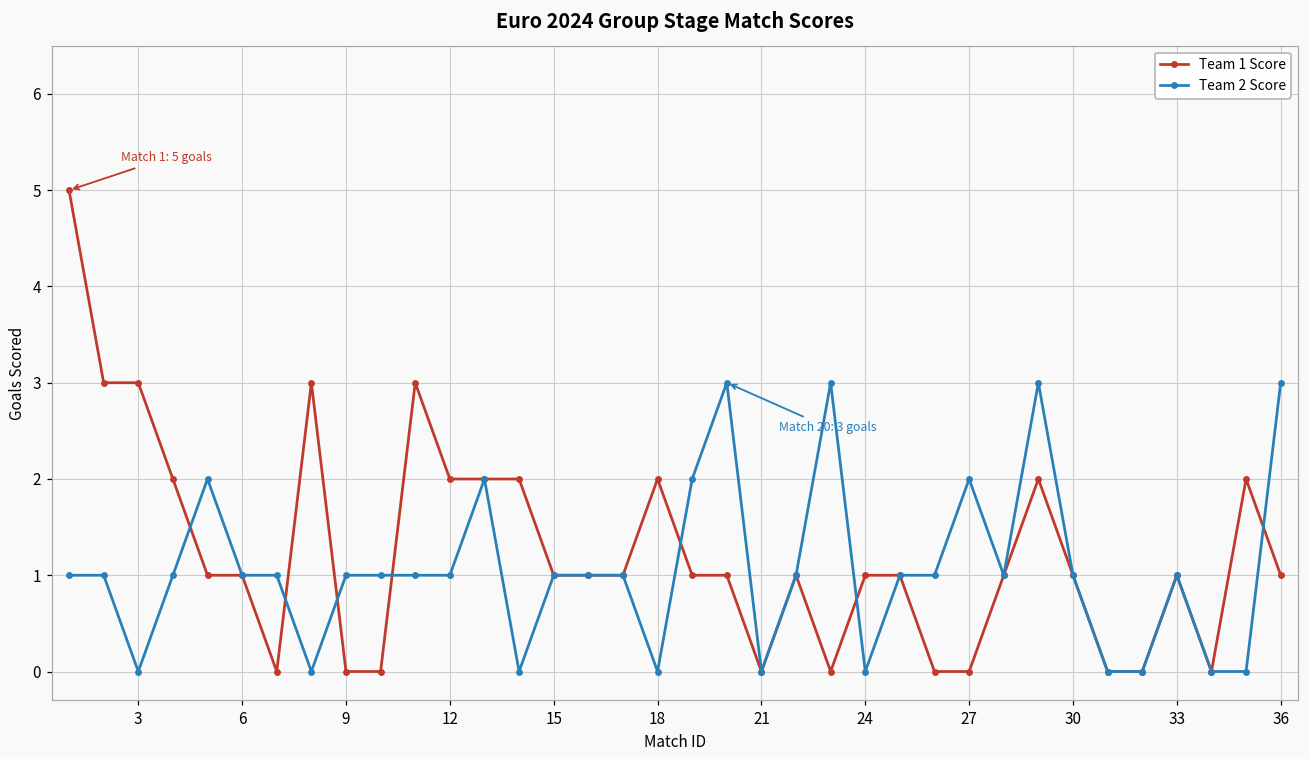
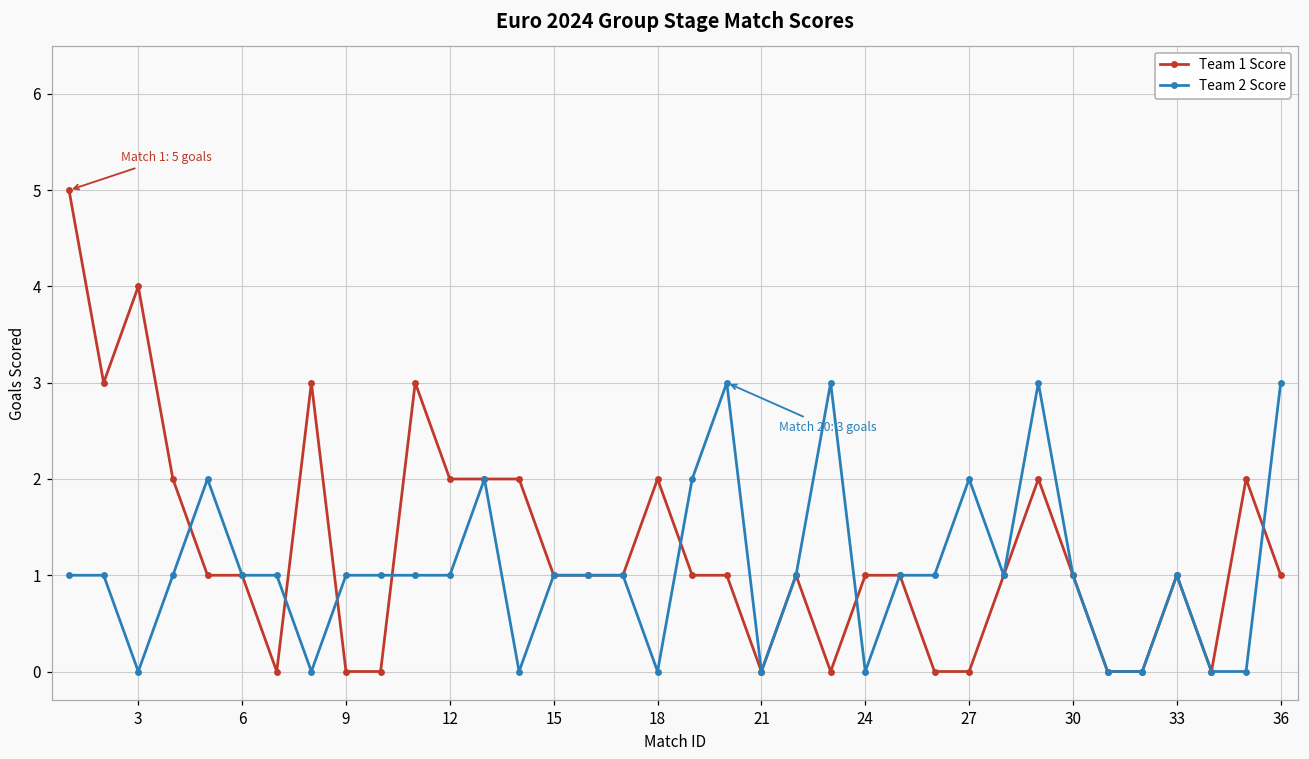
Team 1 Score, 3: 3 -> 4
